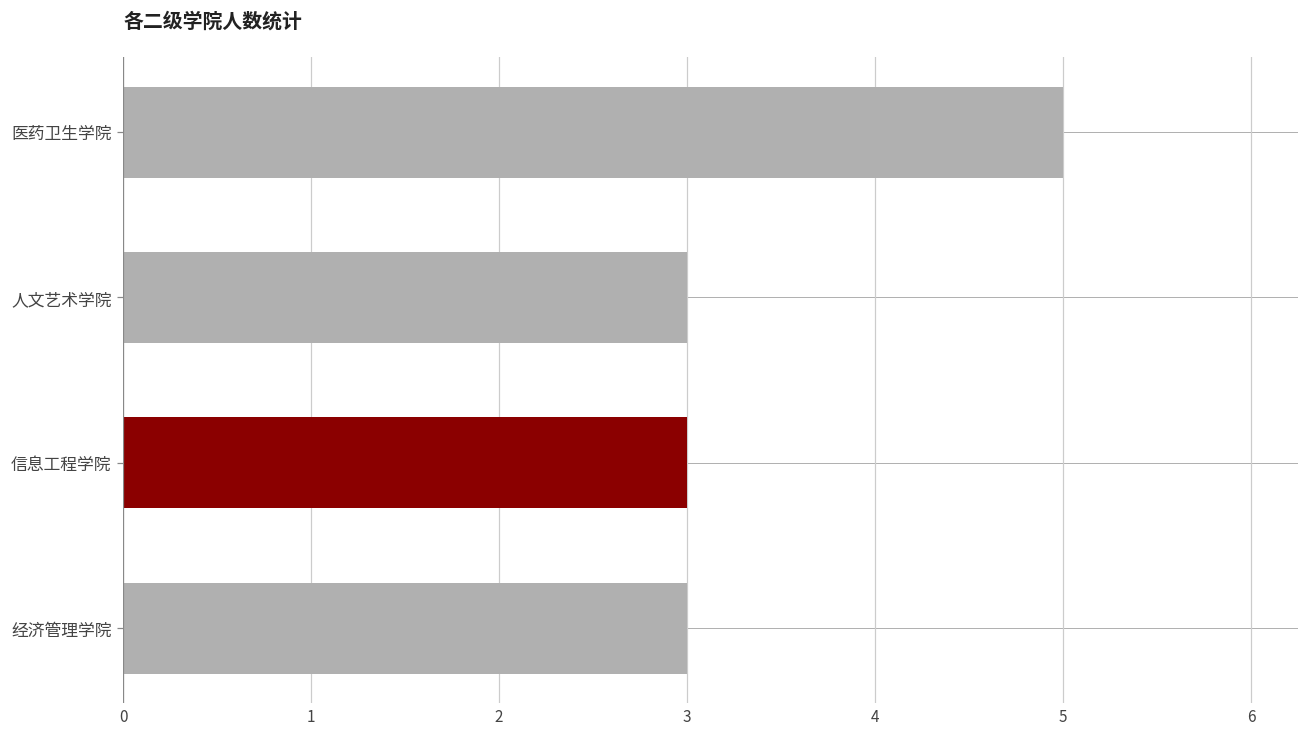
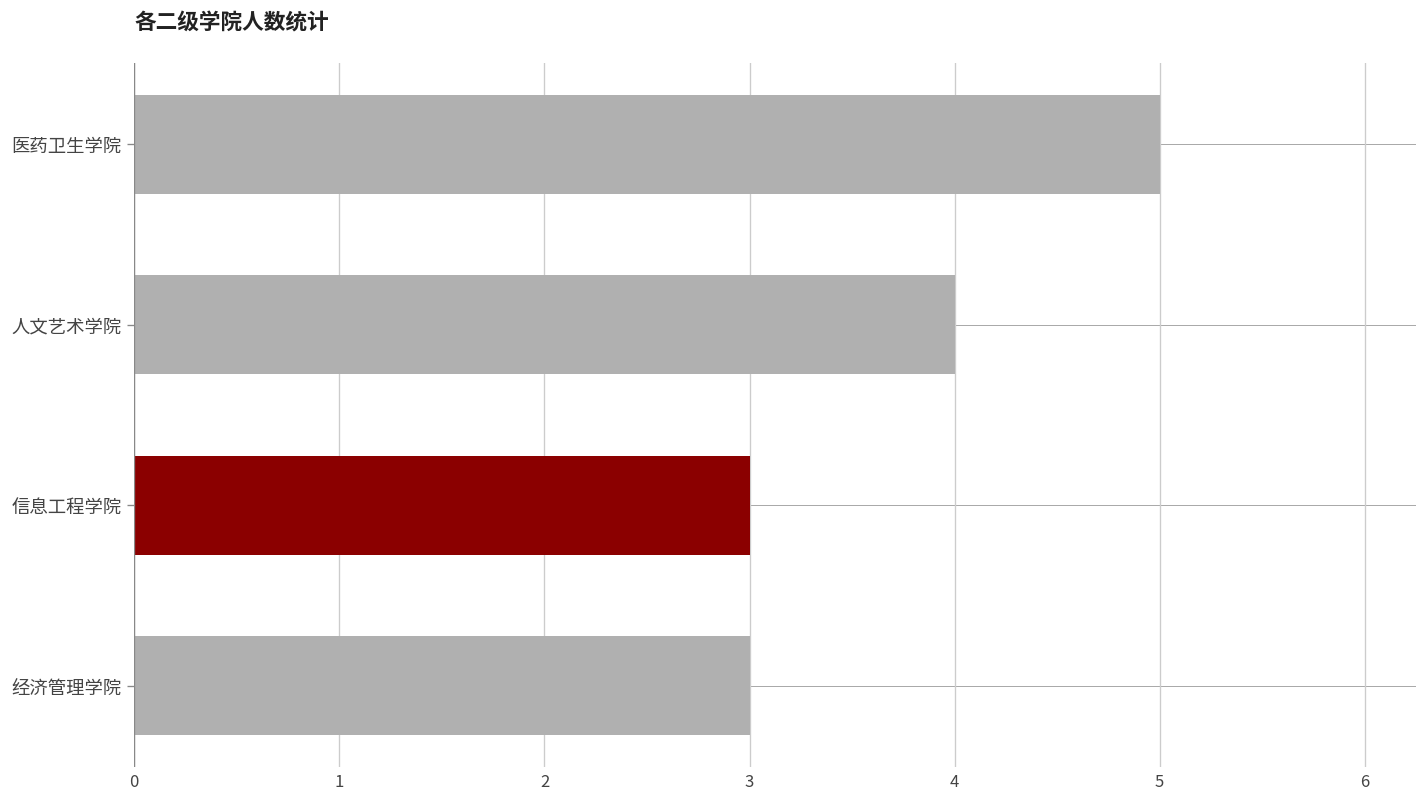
人文艺术学院: 3 -> 4
